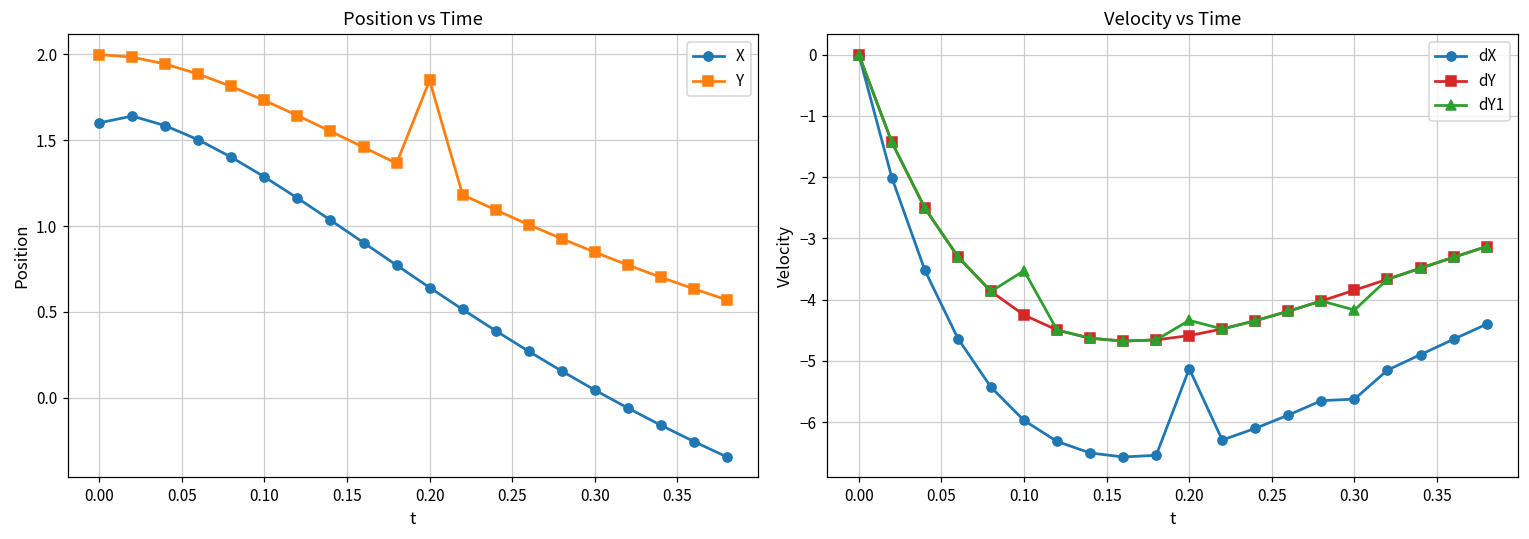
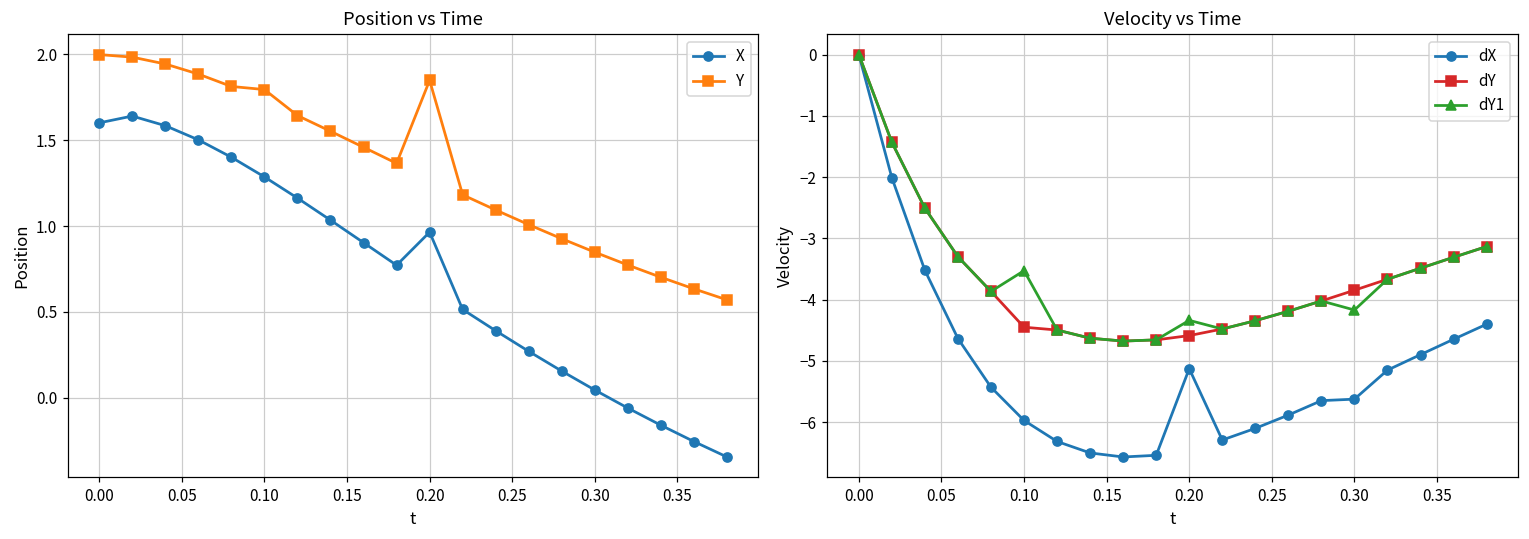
Position vs Time, Y, 0.10: 1.73 -> 1.79
Position vs Time, X, 0.20: 0.64 -> 0.96
Velocity vs Time, dY, 0.10: -4.3 -> -4.5
